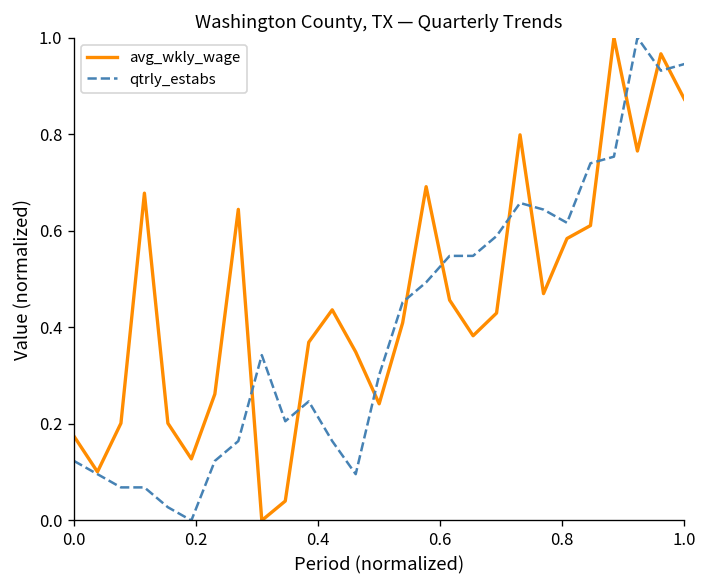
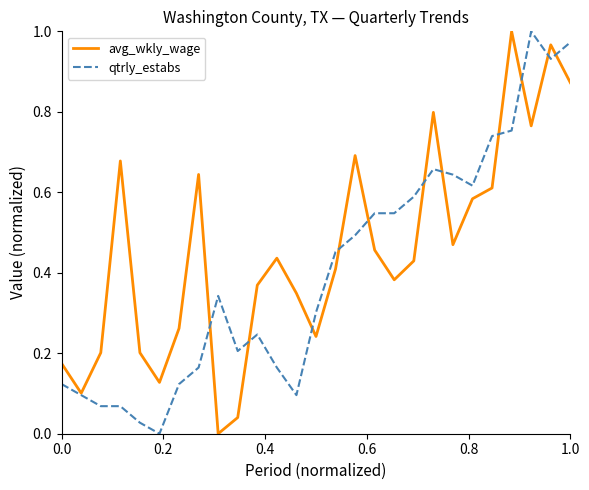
qtrly_estabs, 1.0: 0.95 -> 0.97
